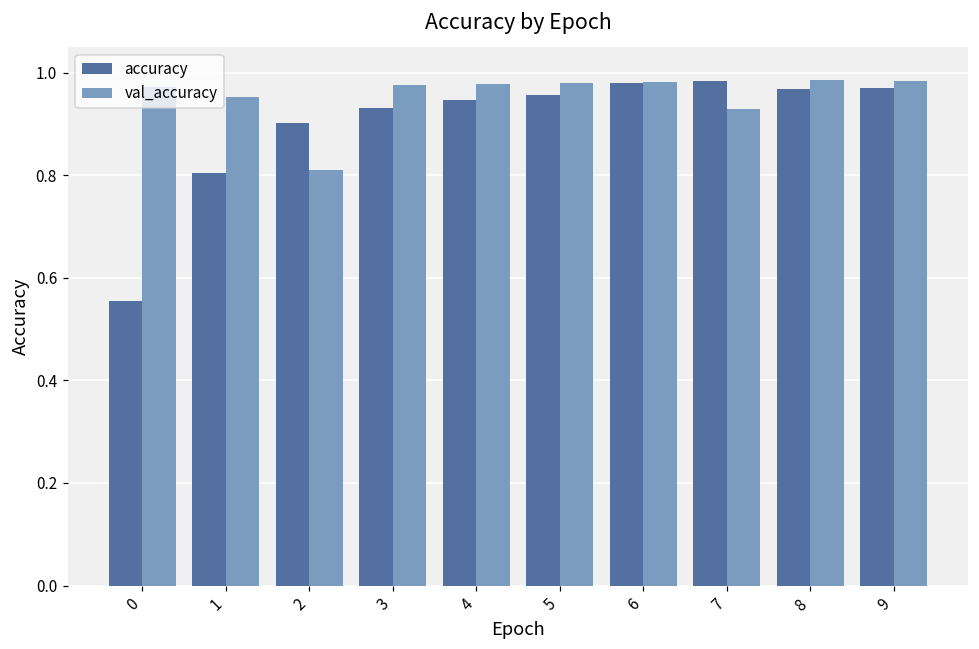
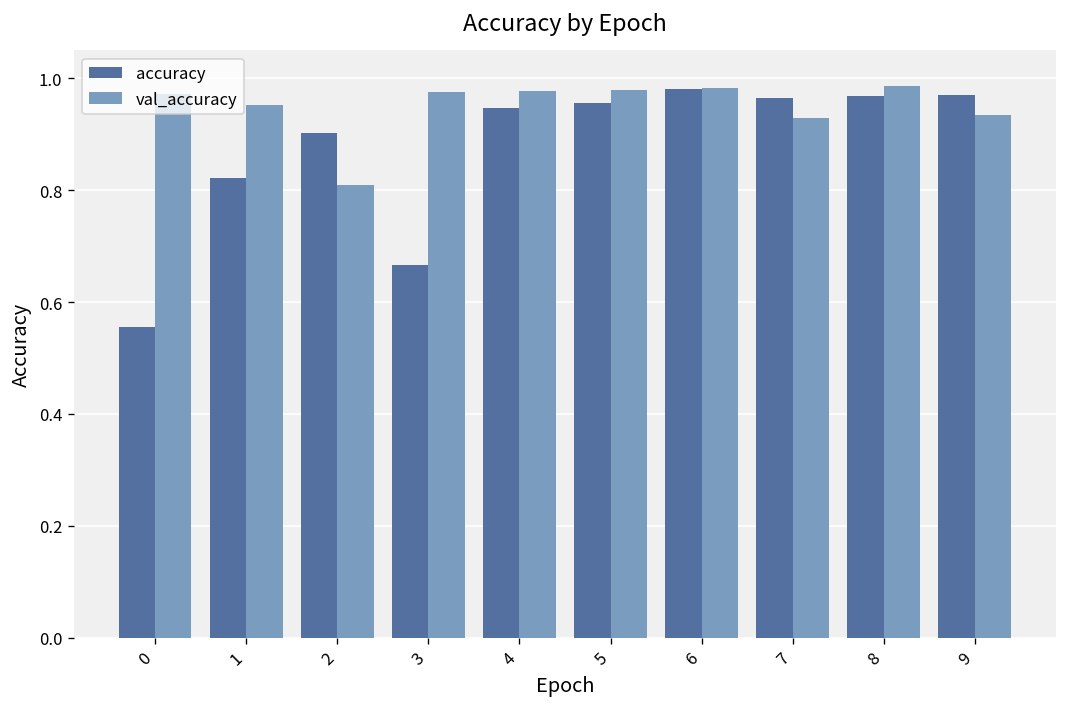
accuracy, 1: 0.80 -> 0.82
accuracy, 3: 0.93 -> 0.67
accuracy, 7: 0.98 -> 0.97
val_accuracy, 9: 0.98 -> 0.93
